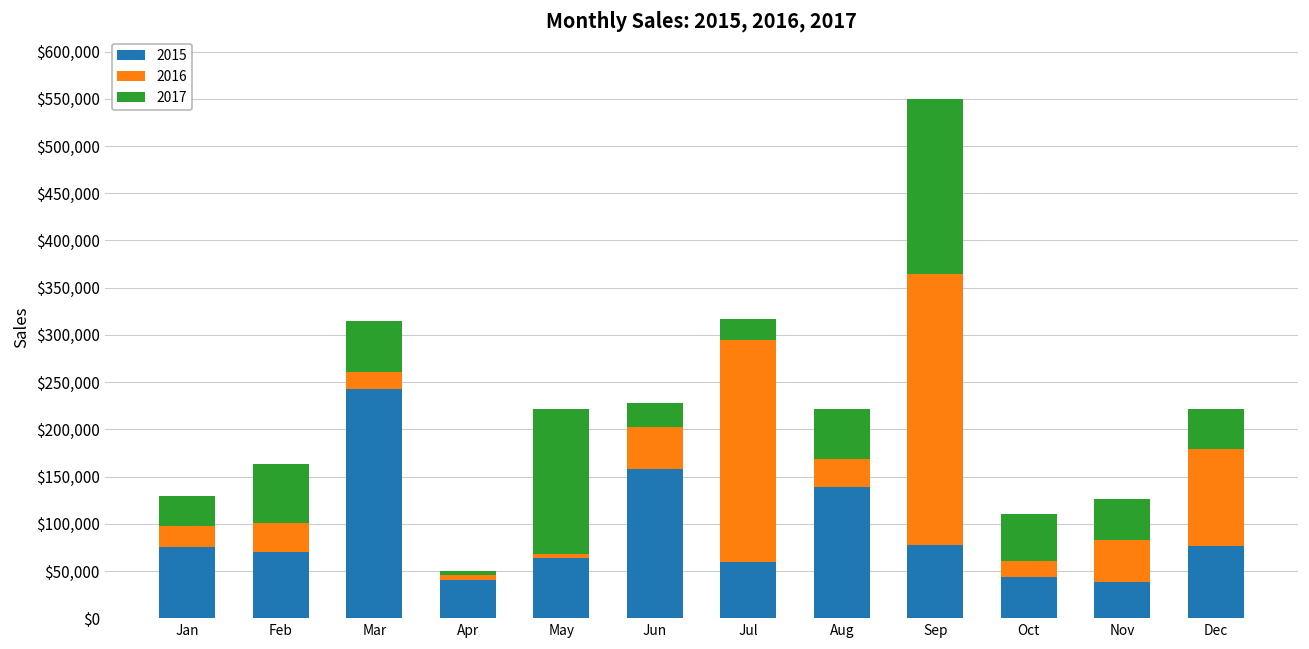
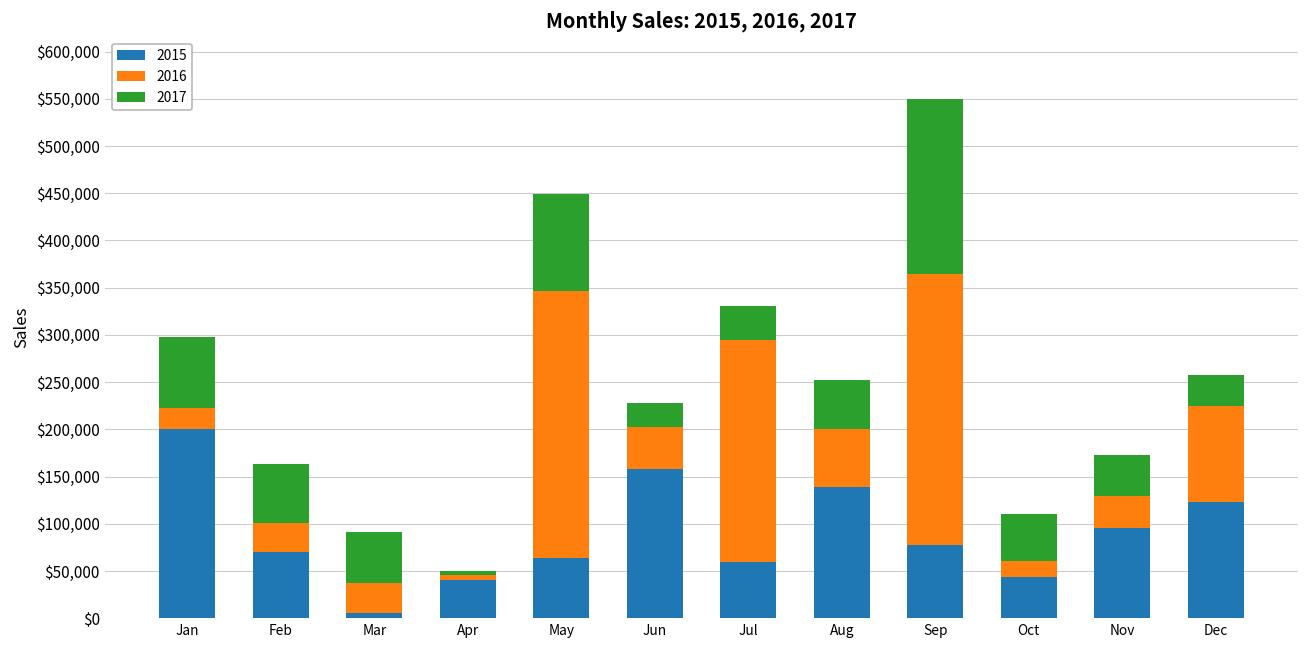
2015, Jan: $80,000 -> $200,000
2017, Jan: $30,000 -> $80,000
2015, Mar: $240,000 -> $10,000
2016, Mar: $20,000 -> $30,000
2016, May: $10,000 -> $280,000
2017, May: $150,000 -> $100,000
2017, Jul: $20,000 -> $40,000
2016, Aug: $30,000 -> $60,000
2015, Nov: $40,000 -> $100,000
2016, Nov: $40,000 -> $30,000
2015, Dec: $80,000 -> $120,000
2017, Dec: $40,000 -> $30,000
